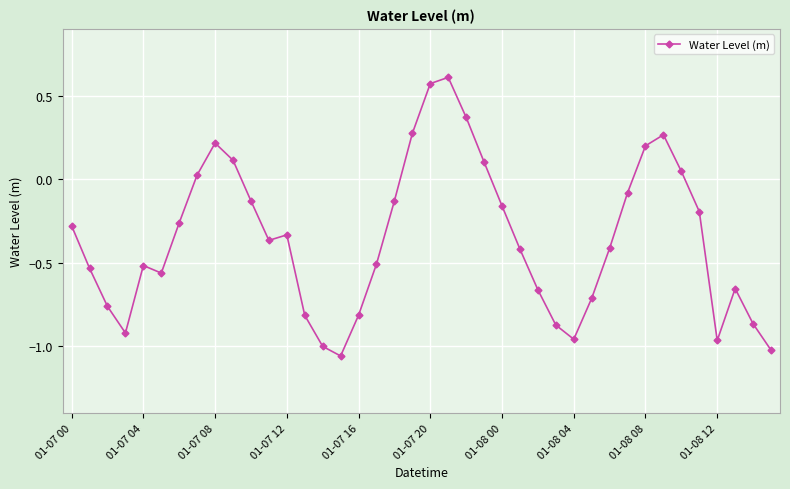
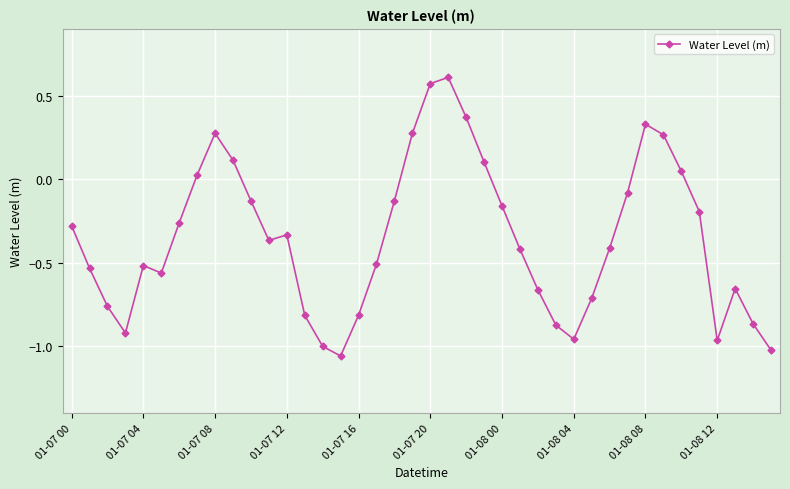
01-07 08: 0.22 -> 0.27
01-08 08: 0.20 -> 0.33
